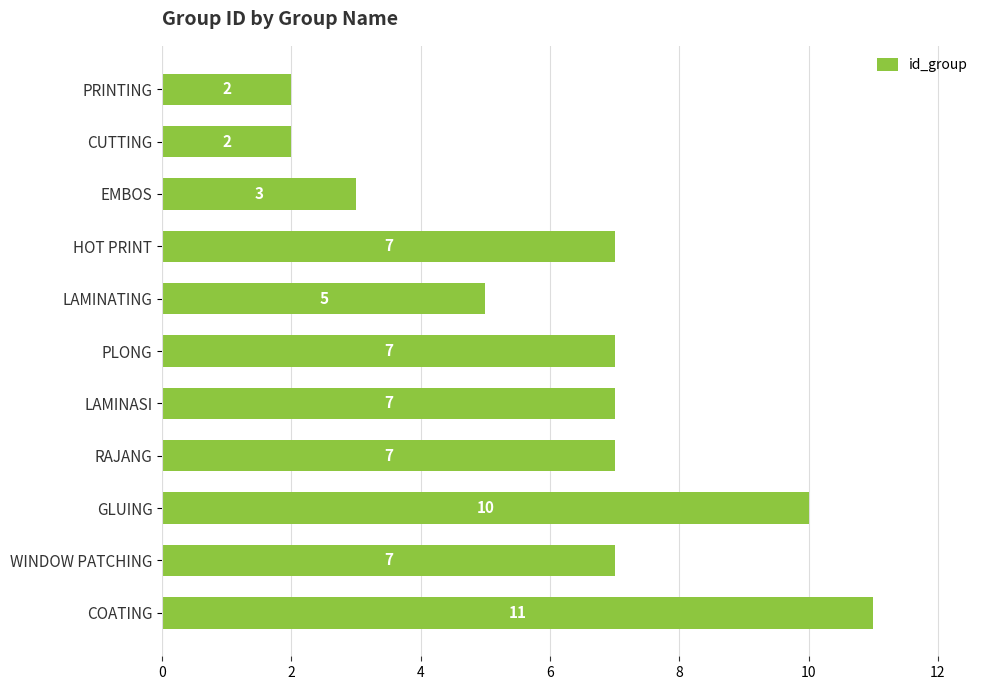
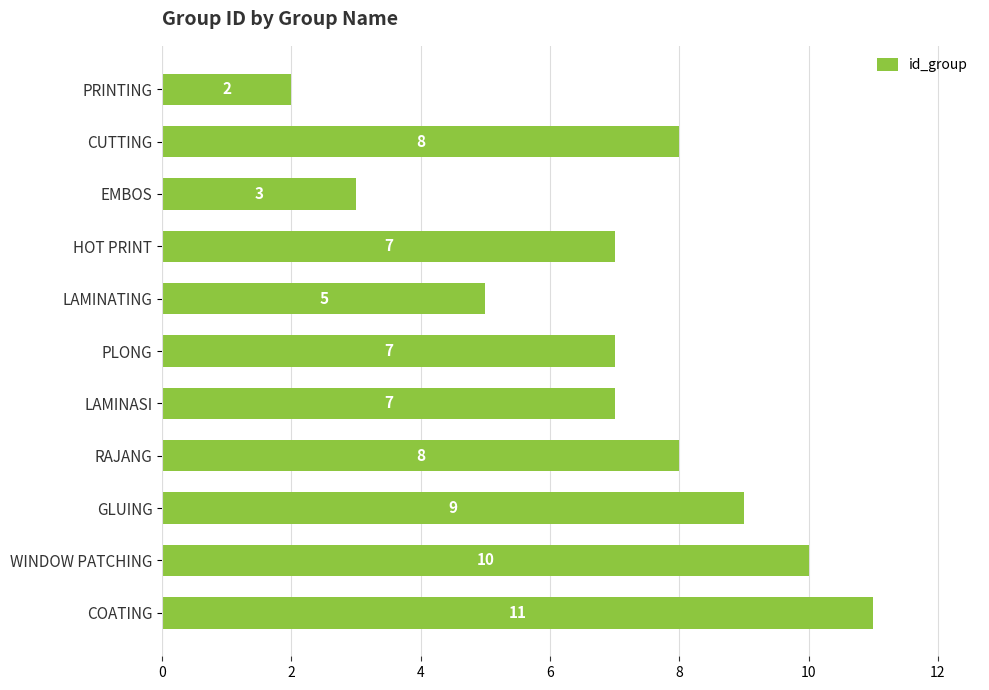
CUTTING: 2 -> 8
RAJANG: 7 -> 8
GLUING: 10 -> 9
WINDOW PATCHING: 7 -> 10
